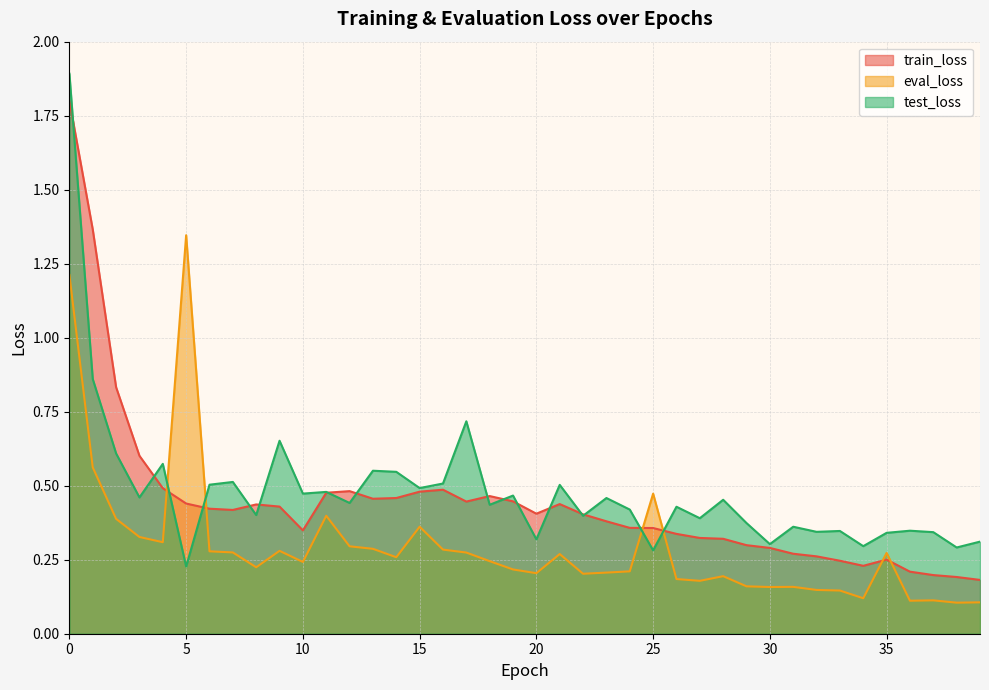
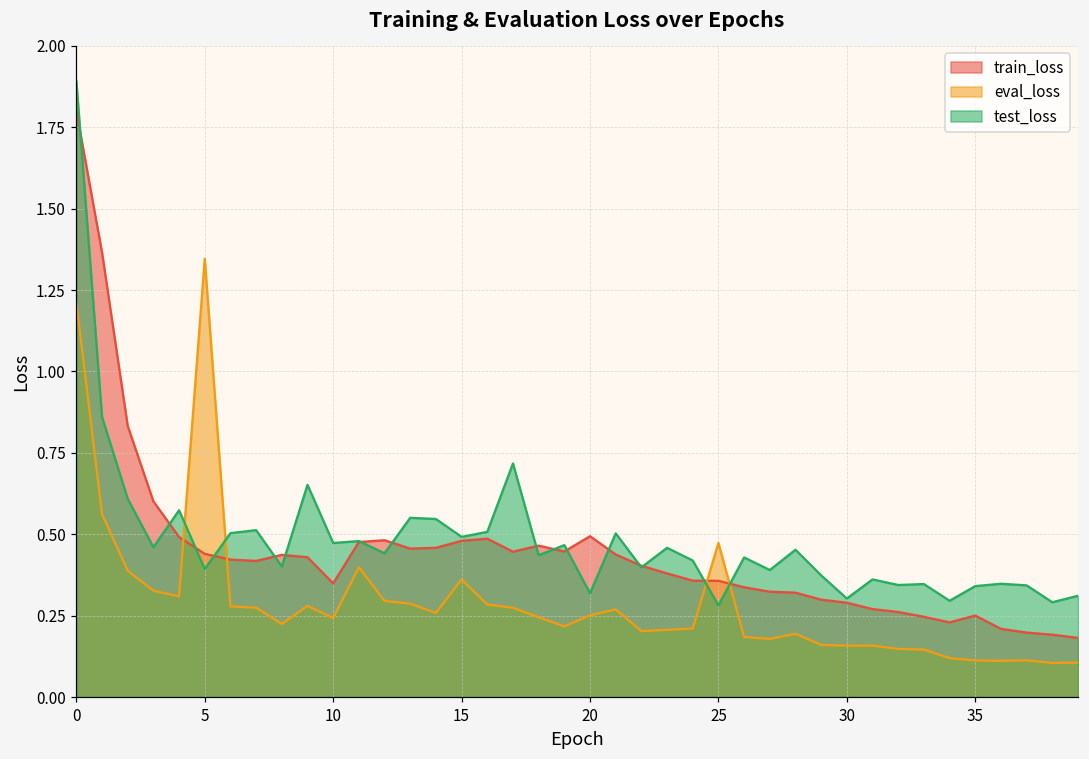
test_loss, 5: 0.23 -> 0.39
train_loss, 20: 0.41 -> 0.49
eval_loss, 20: 0.20 -> 0.25
eval_loss, 35: 0.27 -> 0.11
